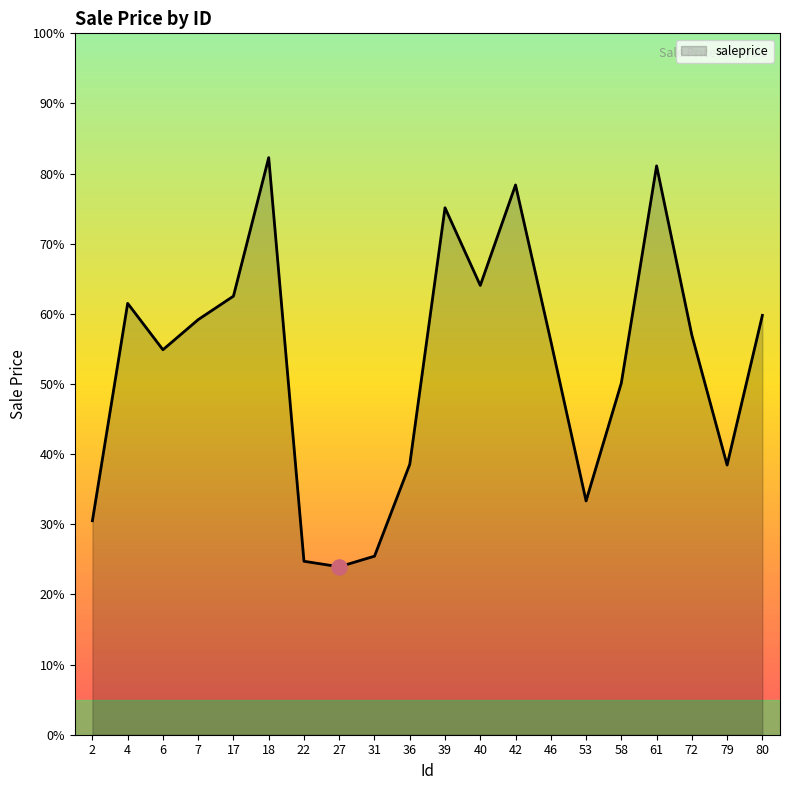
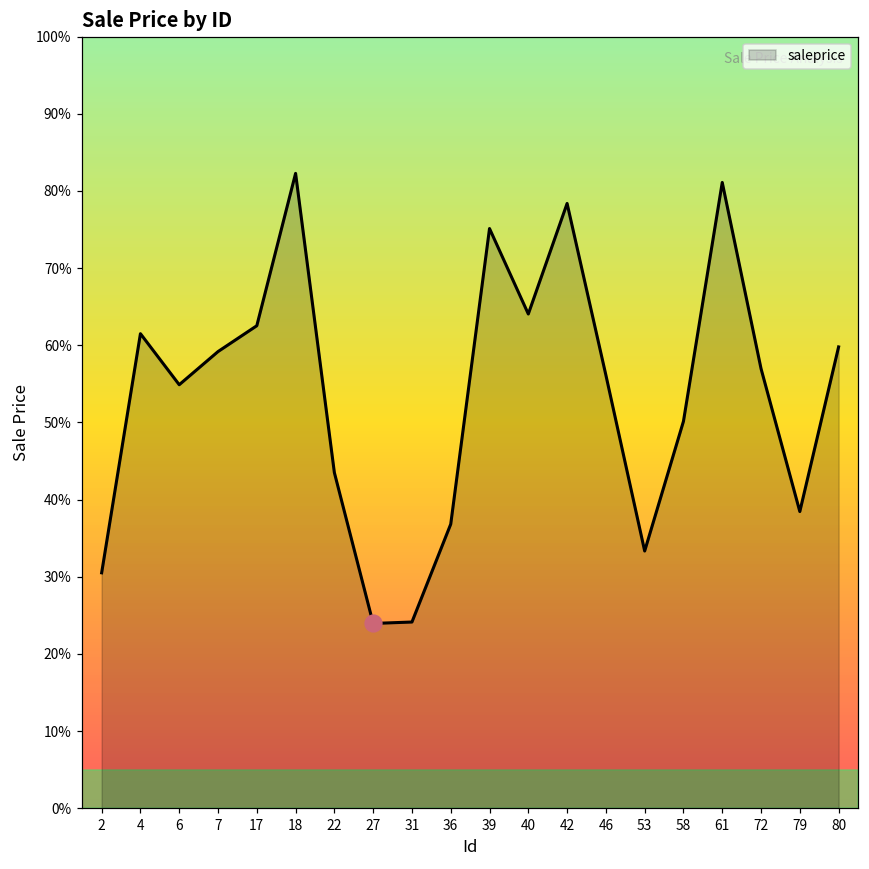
saleprice, 22: 25% -> 43%
saleprice, 31: 25% -> 24%
saleprice, 36: 39% -> 37%
